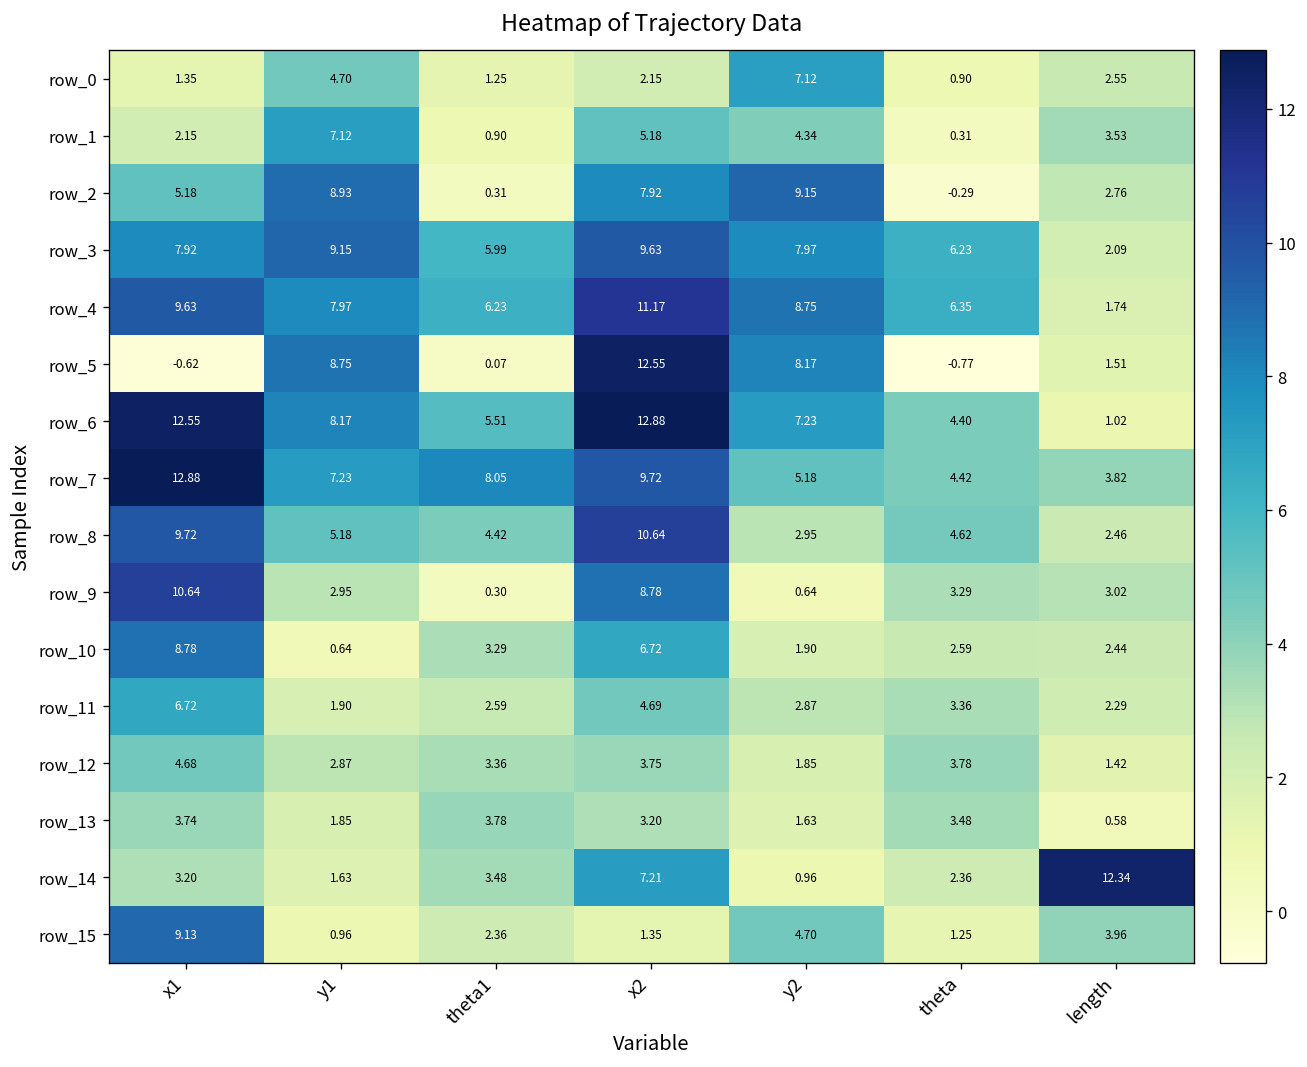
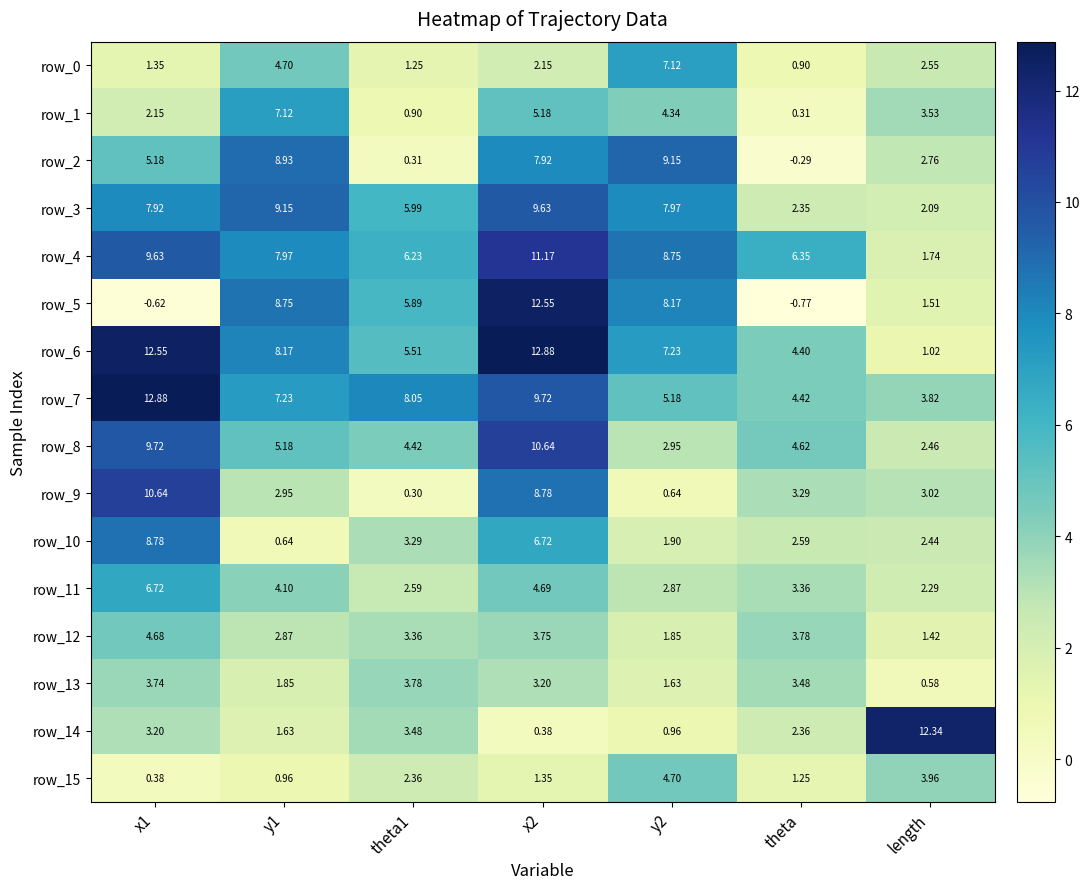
row_3, theta: 6.23 -> 2.35
row_5, theta1: 0.07 -> 5.89
row_11, y1: 1.90 -> 4.10
row_14, x2: 7.21 -> 0.38
row_15, x1: 9.13 -> 0.38
